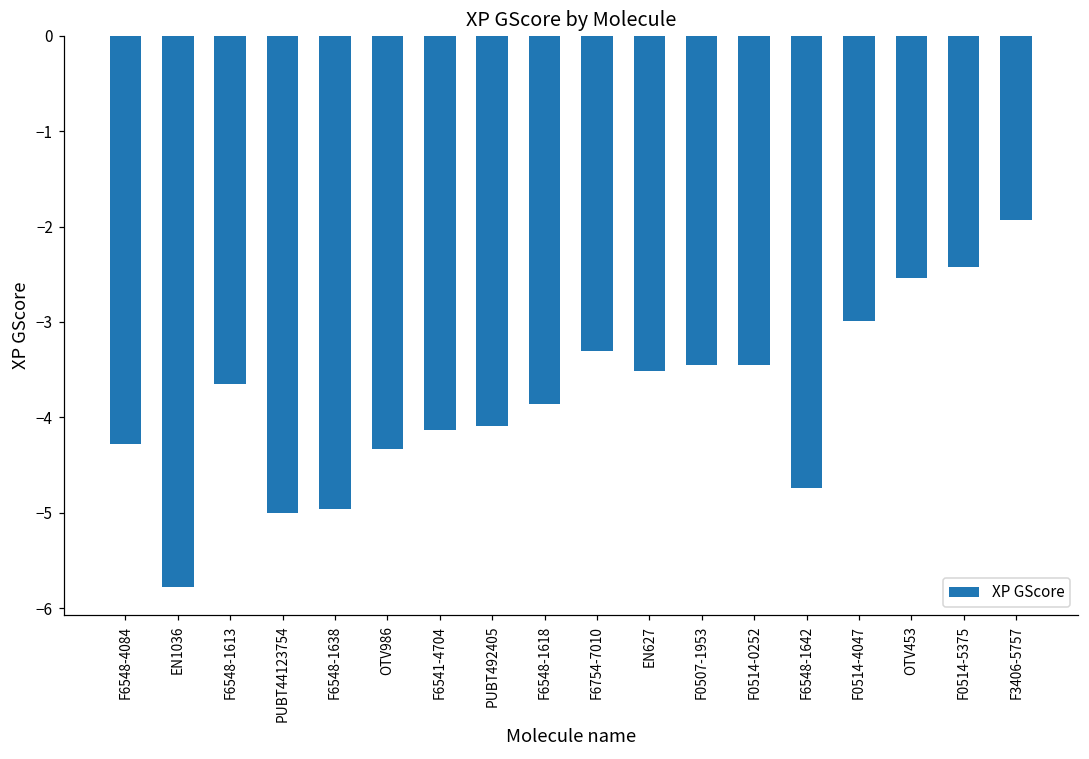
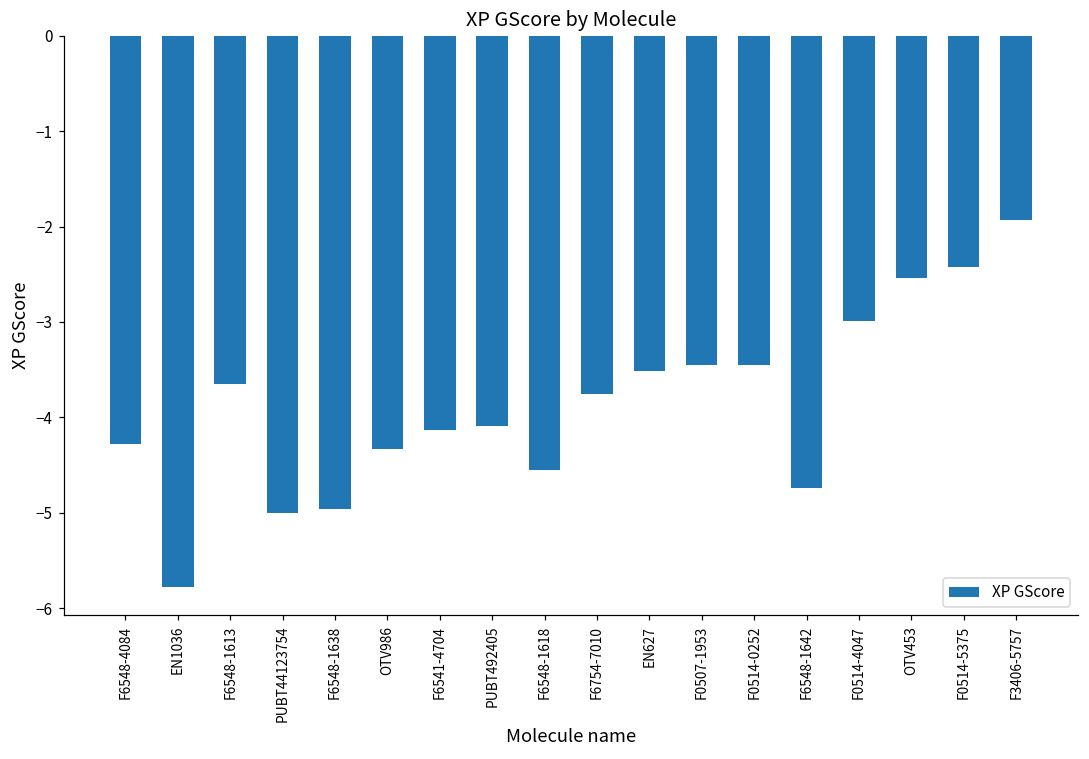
F6548-1618: -3.9 -> -4.5
F6754-7010: -3.3 -> -3.7
